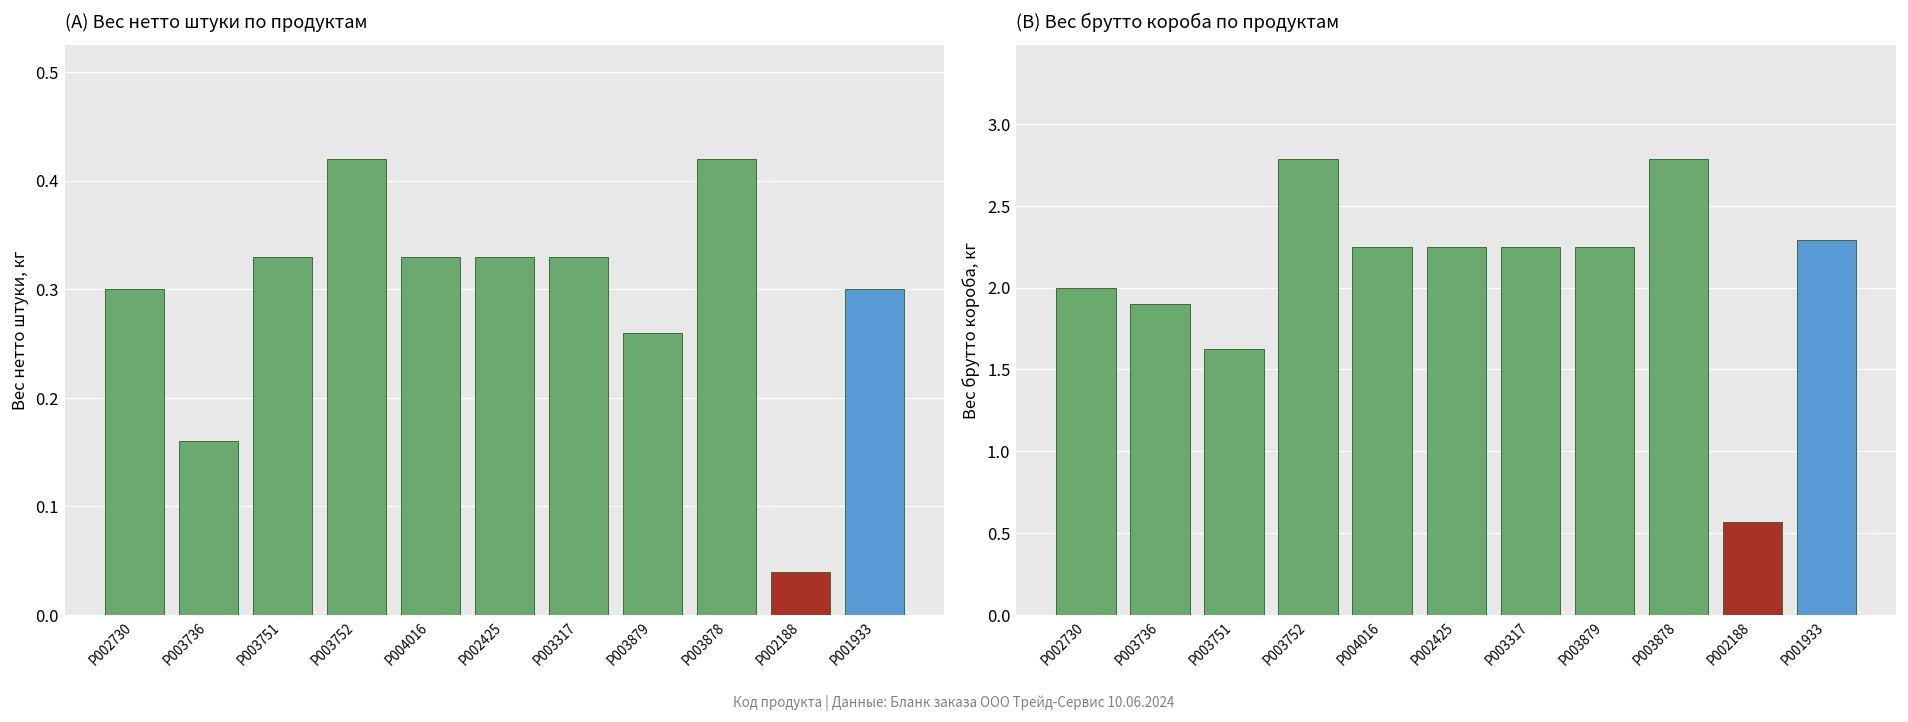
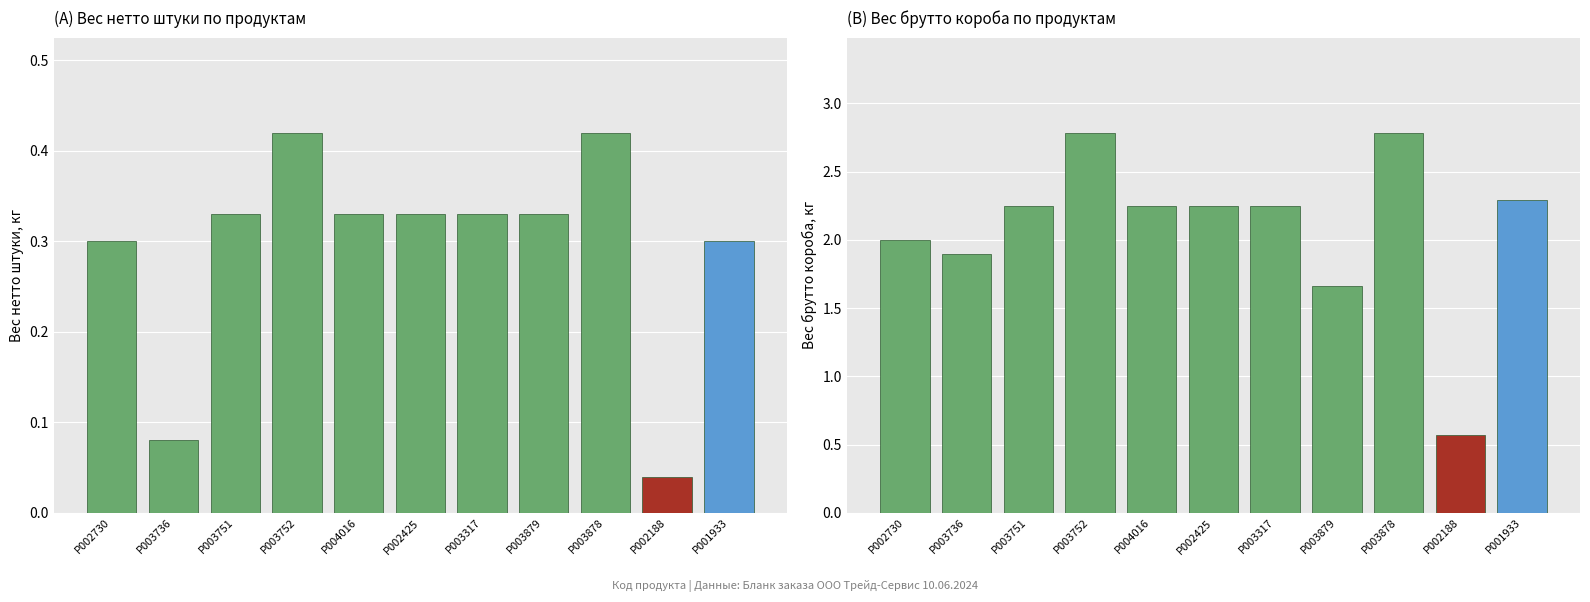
(A) Вес нетто штуки по продуктам, P003736: 0.16 -> 0.08
(A) Вес нетто штуки по продуктам, P003879: 0.26 -> 0.33
(B) Вес брутто короба по продуктам, P003751: 1.63 -> 2.25
(B) Вес брутто короба по продуктам, P003879: 2.25 -> 1.66
